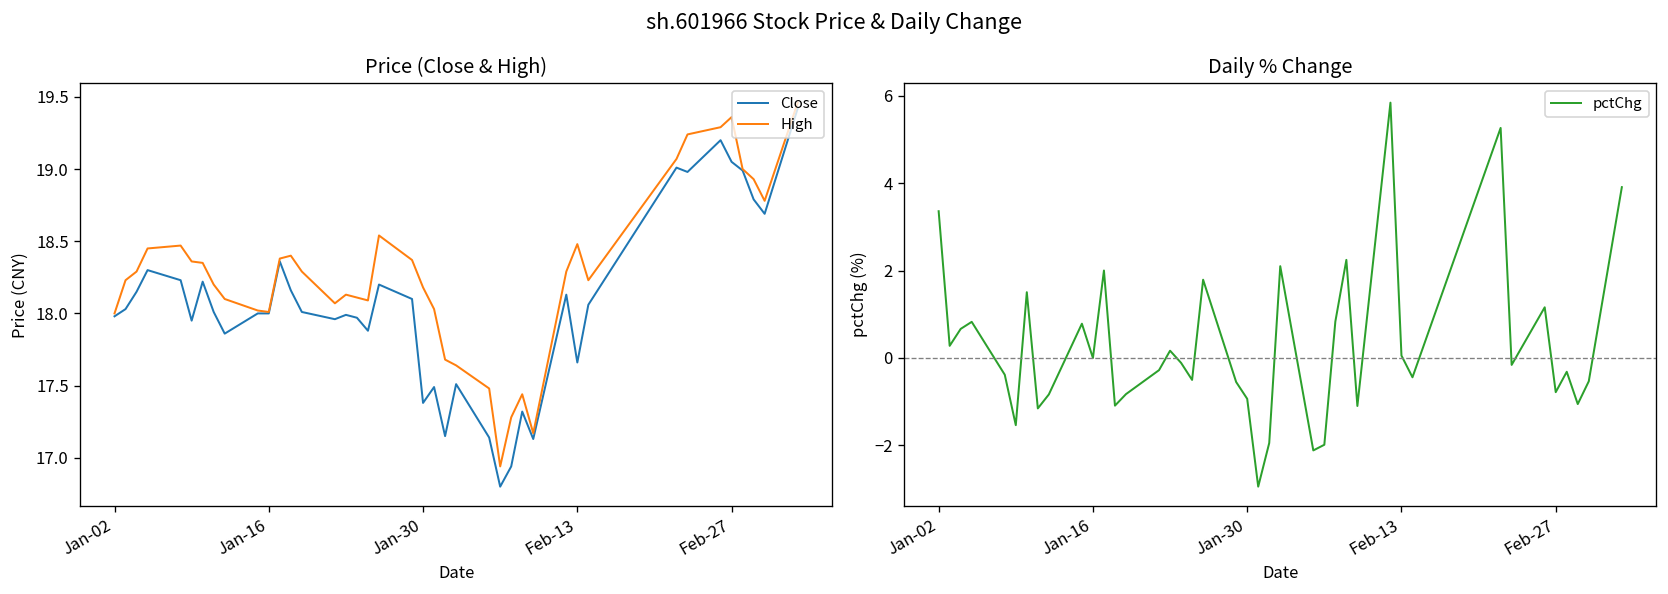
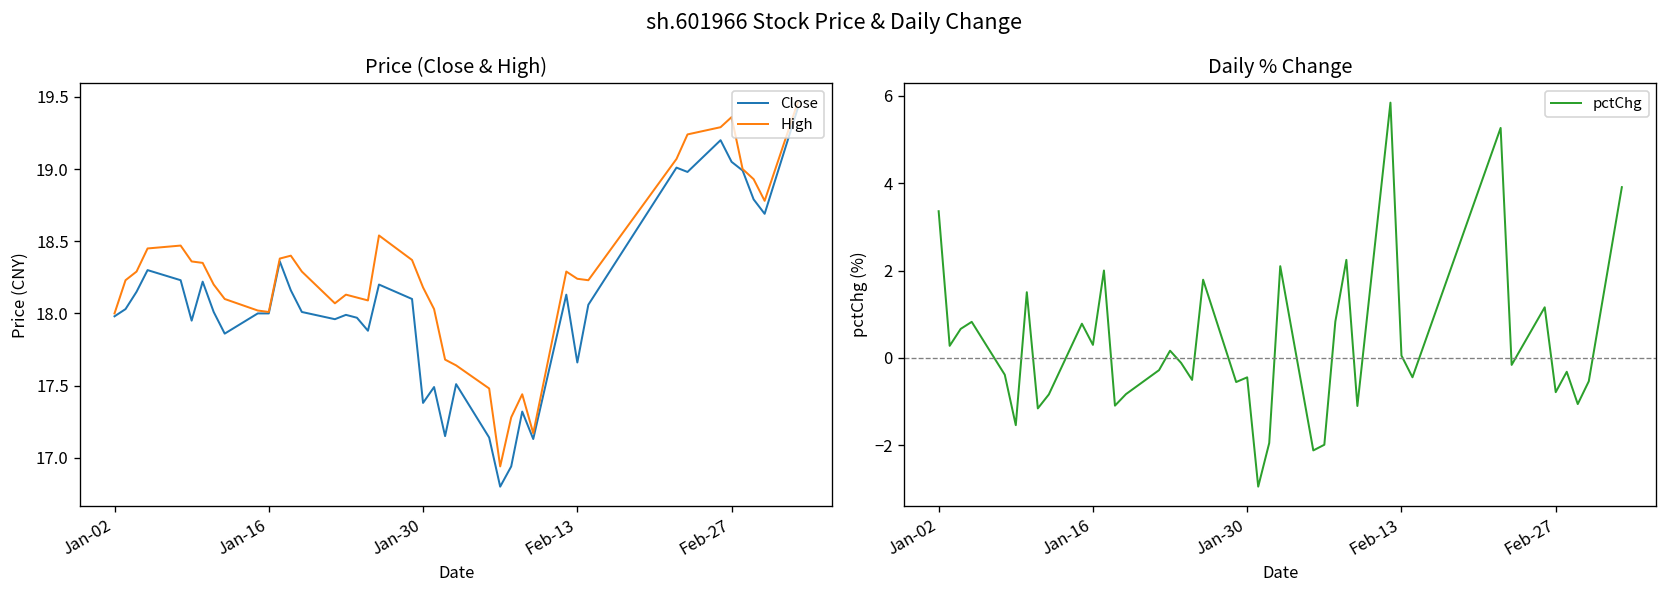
Price (Close & High), High, Feb-13: 18.48 -> 18.24
Daily % Change, Jan-16: 0.0 -> 0.3
Daily % Change, Jan-30: -0.9 -> -0.4
